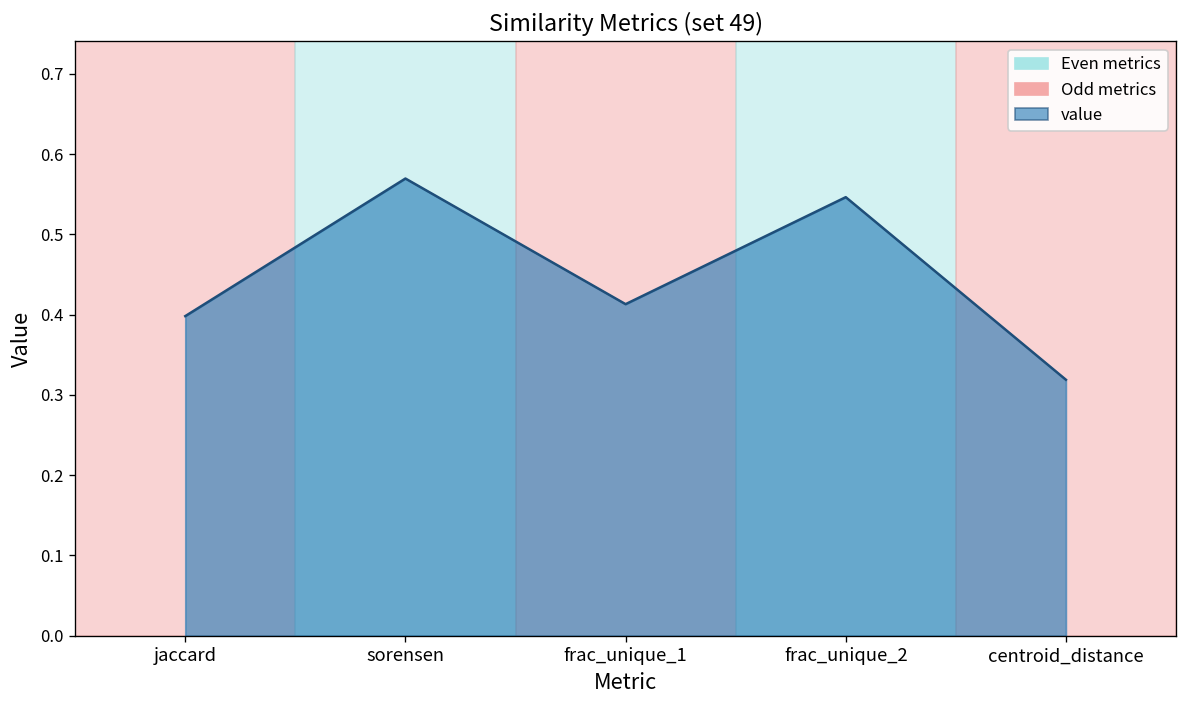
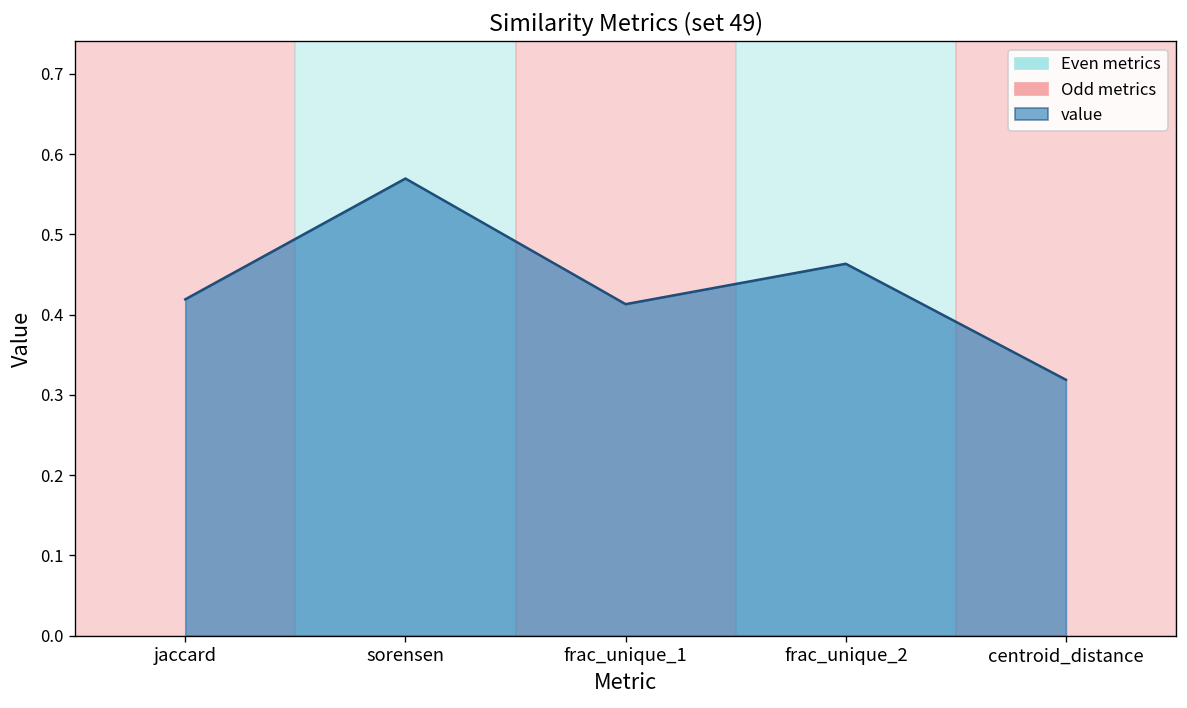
jaccard: 0.40 -> 0.42
frac_unique_2: 0.55 -> 0.46
